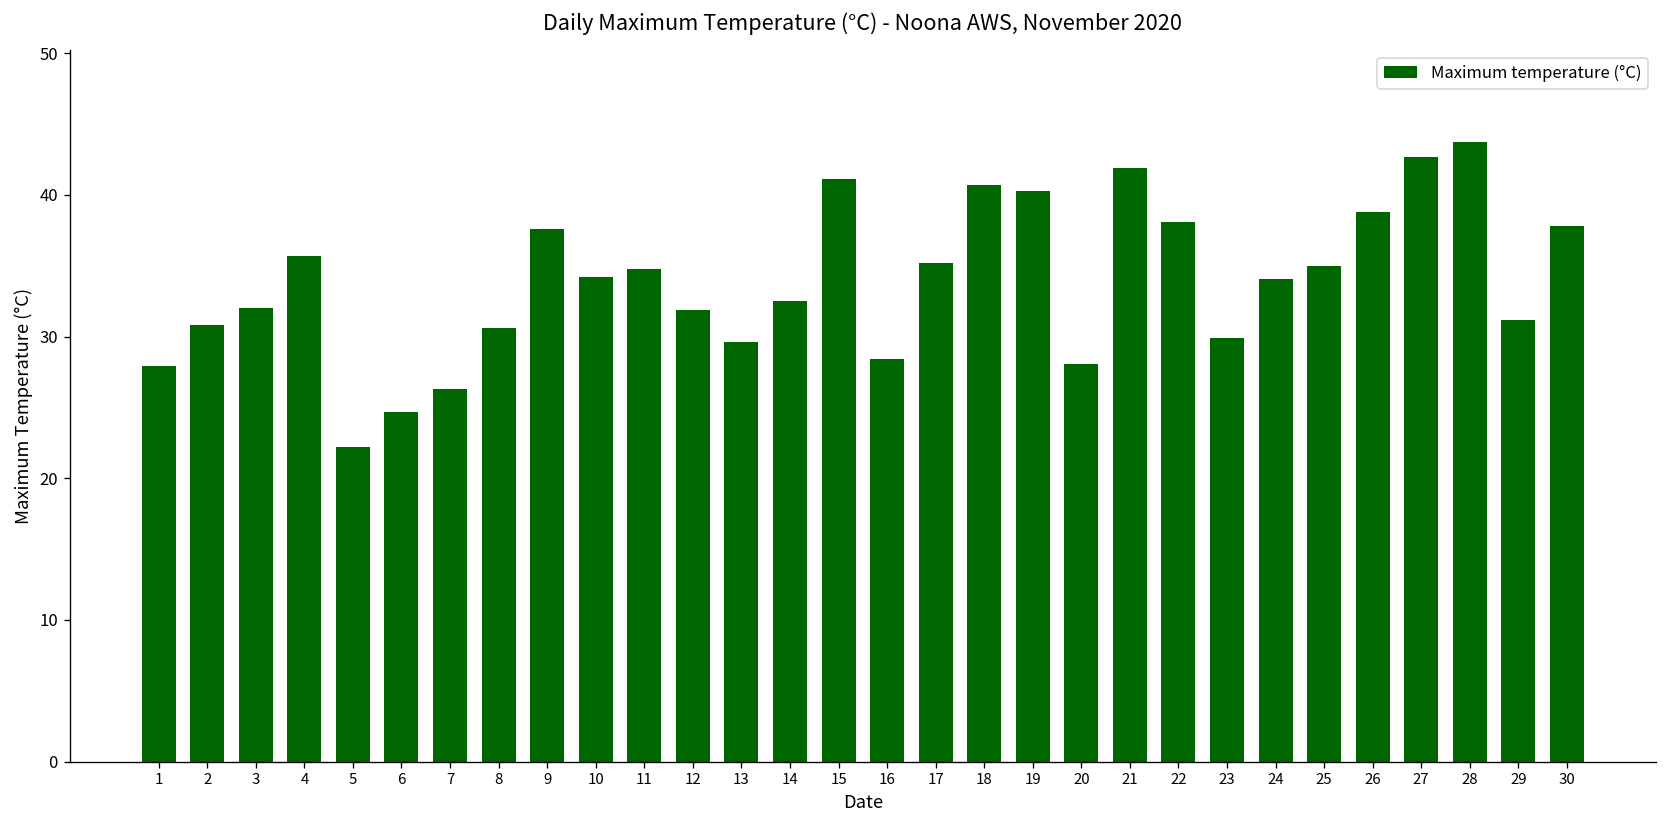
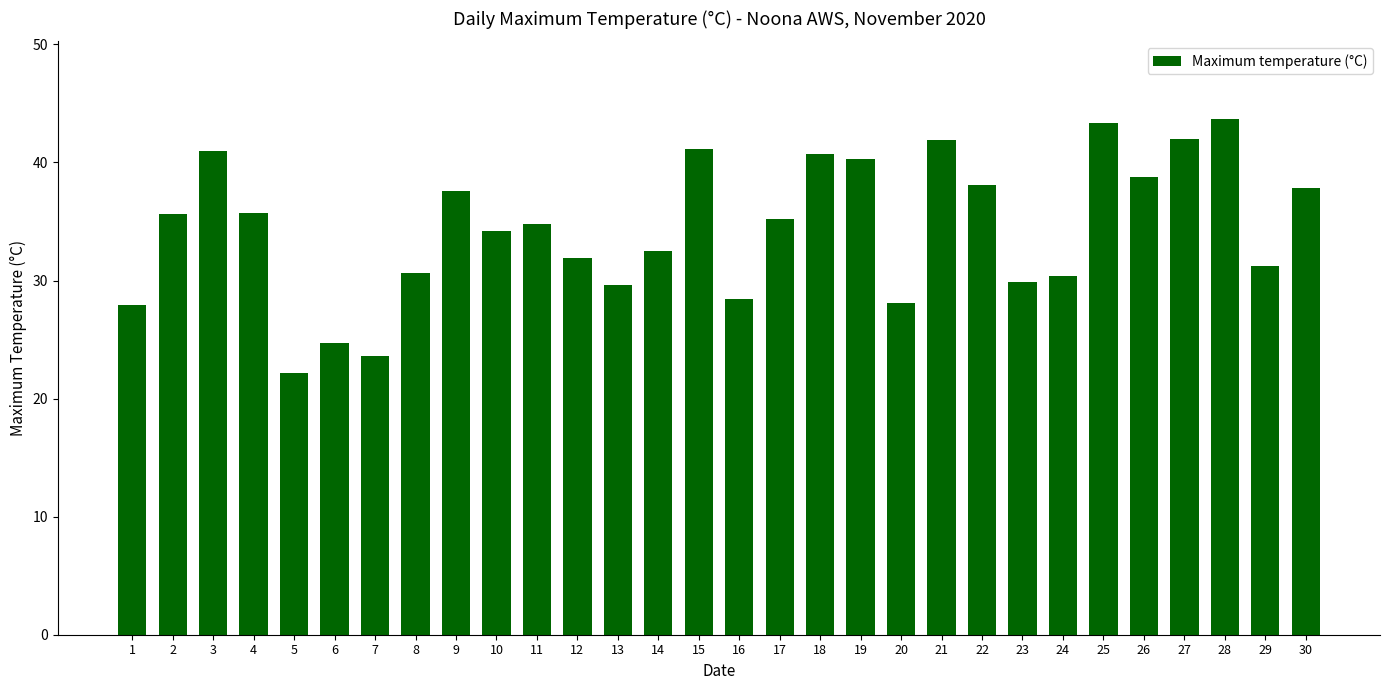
2: 30.8 -> 35.6
3: 32 -> 41
7: 26.3 -> 23.6
24: 34.1 -> 30.4
25: 35.0 -> 43.3
27: 42.7 -> 42.0
